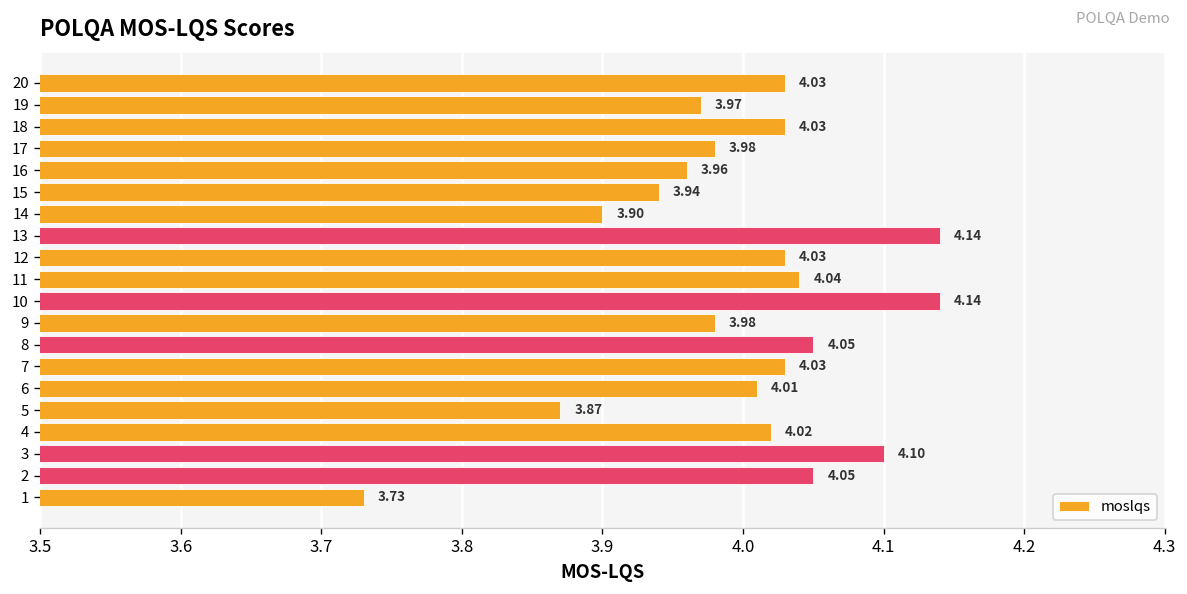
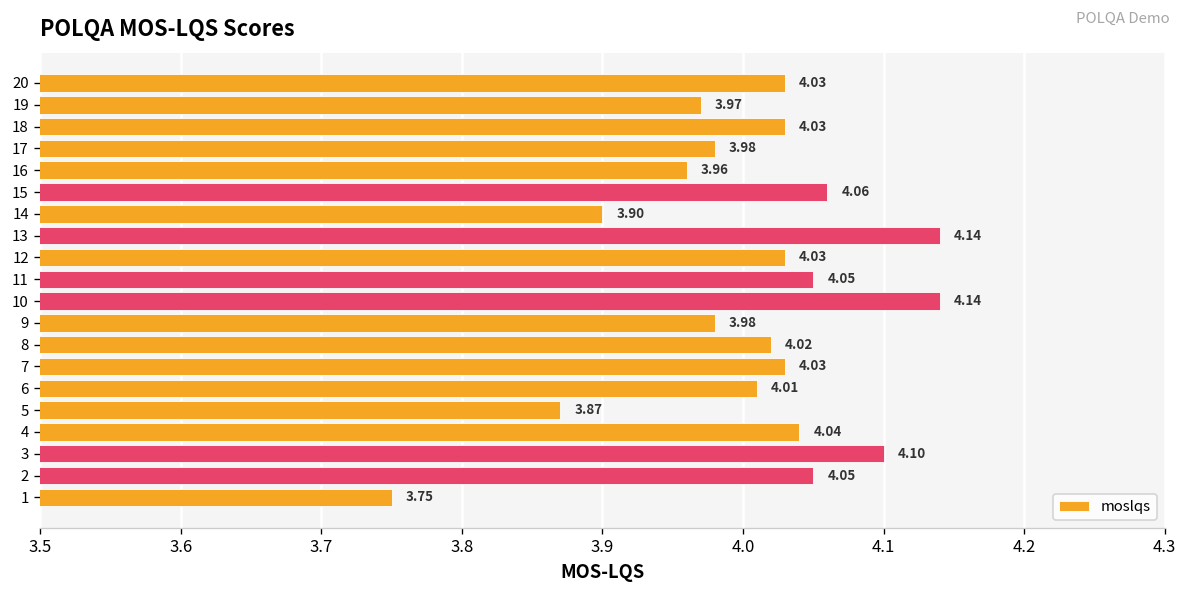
15: 3.94 -> 4.06
11: 4.04 -> 4.05
8: 4.05 -> 4.02
4: 4.02 -> 4.04
1: 3.73 -> 3.75
